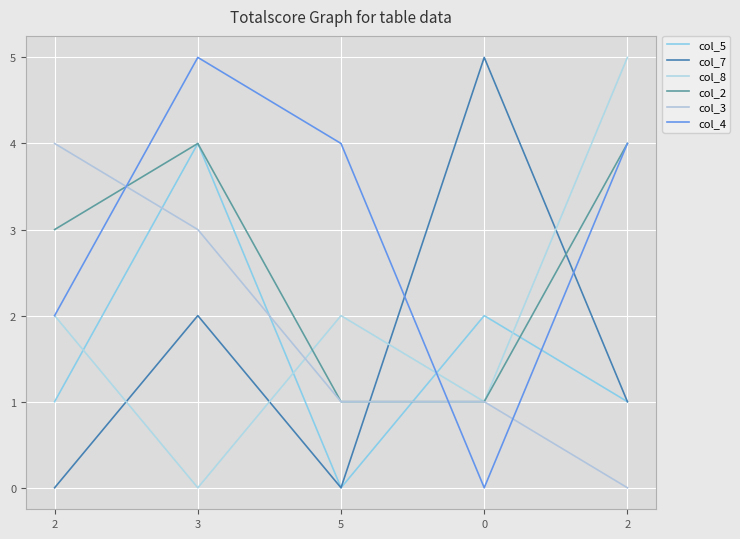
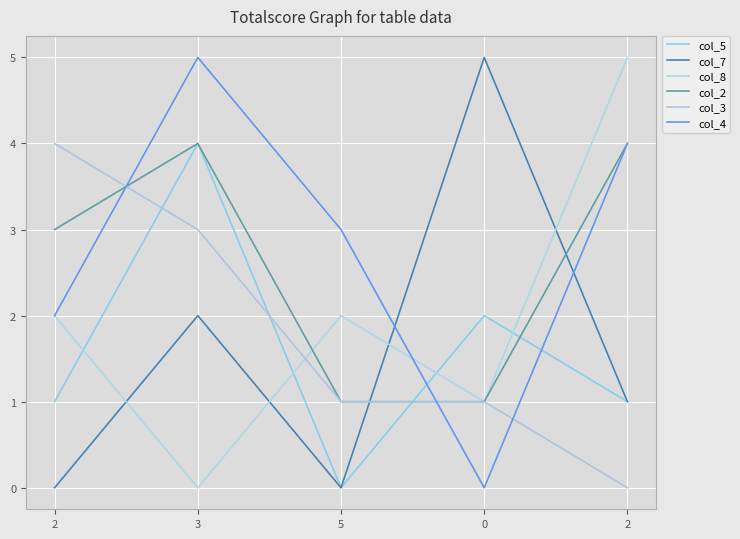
col_4, 5: 4 -> 3
